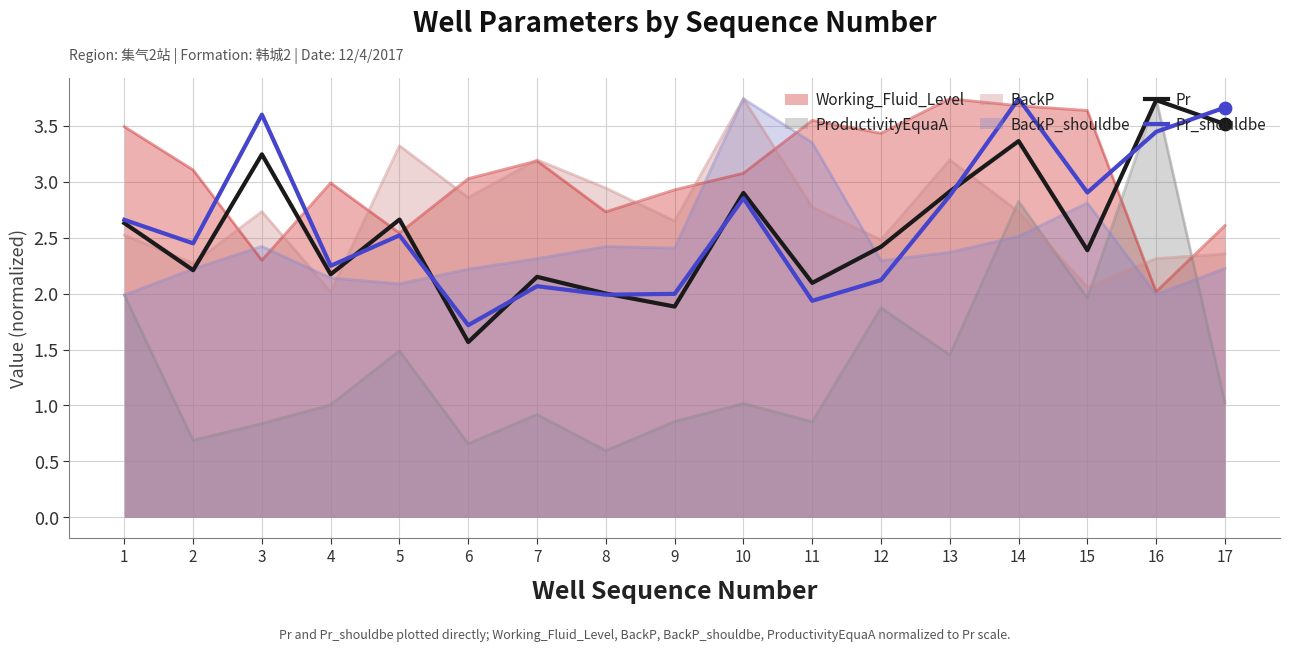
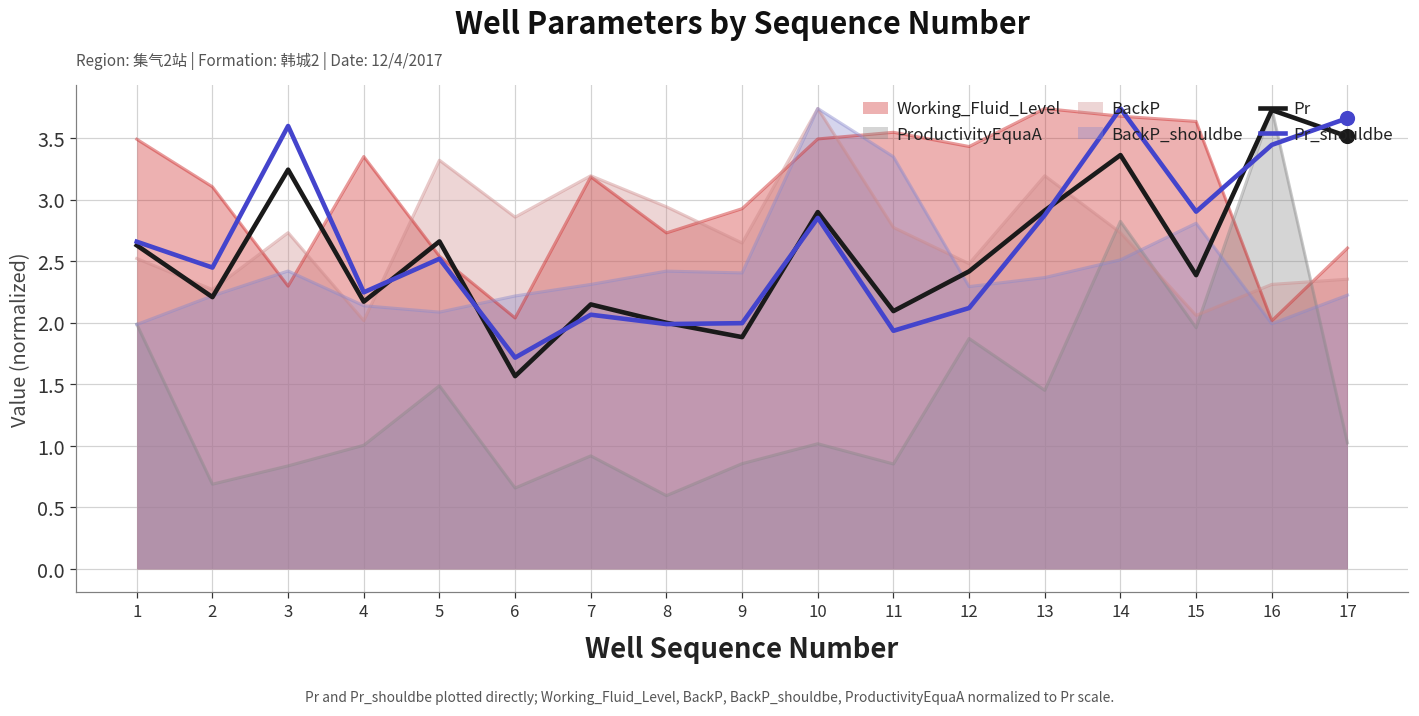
Working_Fluid_Level, 4: 2.99 -> 3.35
Working_Fluid_Level, 6: 3.03 -> 2.04
Working_Fluid_Level, 10: 3.08 -> 3.49
